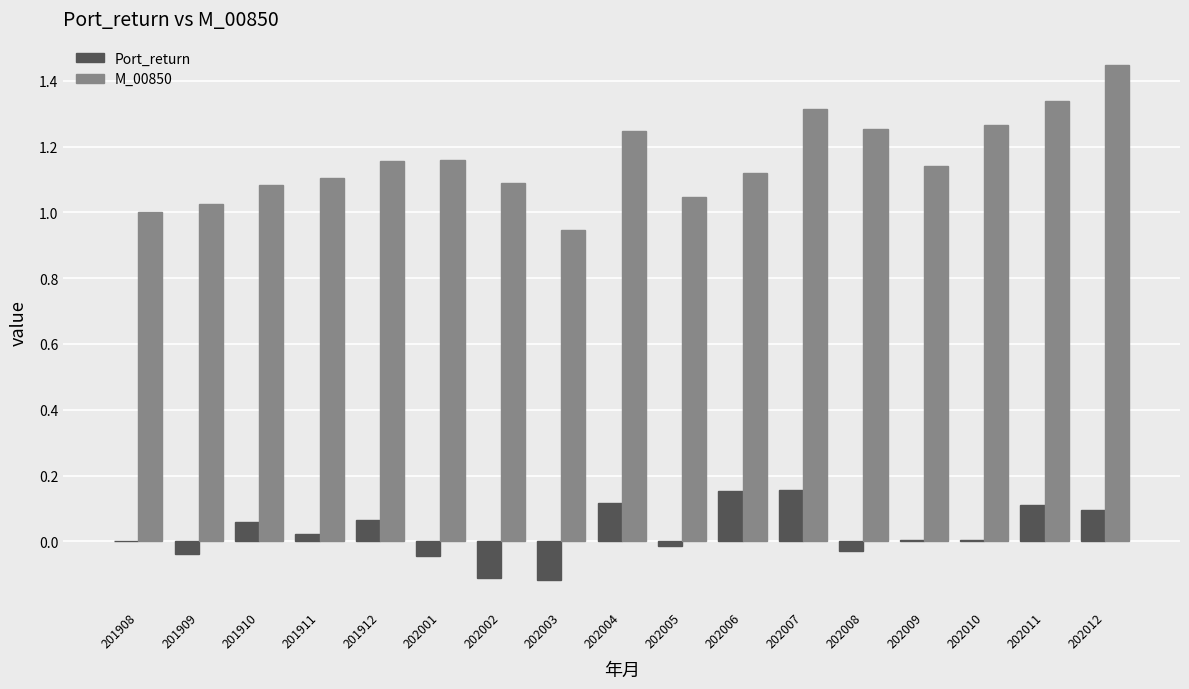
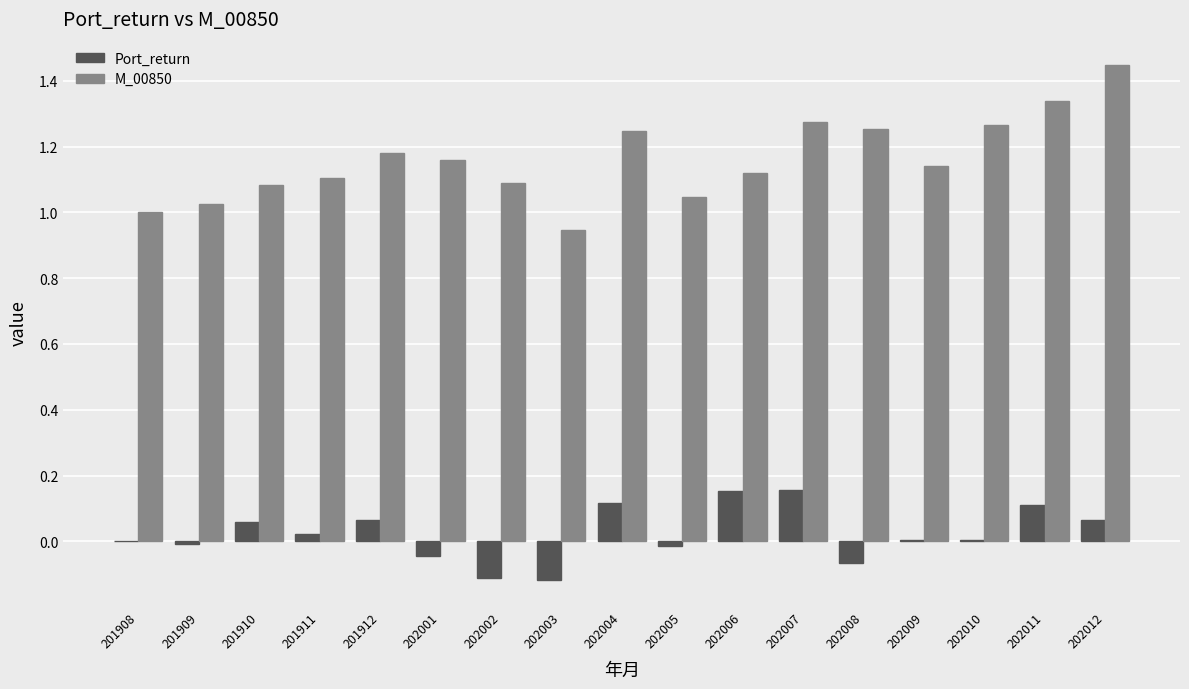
Port_return, 201909: -0.04 -> -0.01
M_00850, 201912: 1.16 -> 1.18
M_00850, 202007: 1.31 -> 1.28
Port_return, 202008: -0.03 -> -0.07
Port_return, 202012: 0.09 -> 0.06
